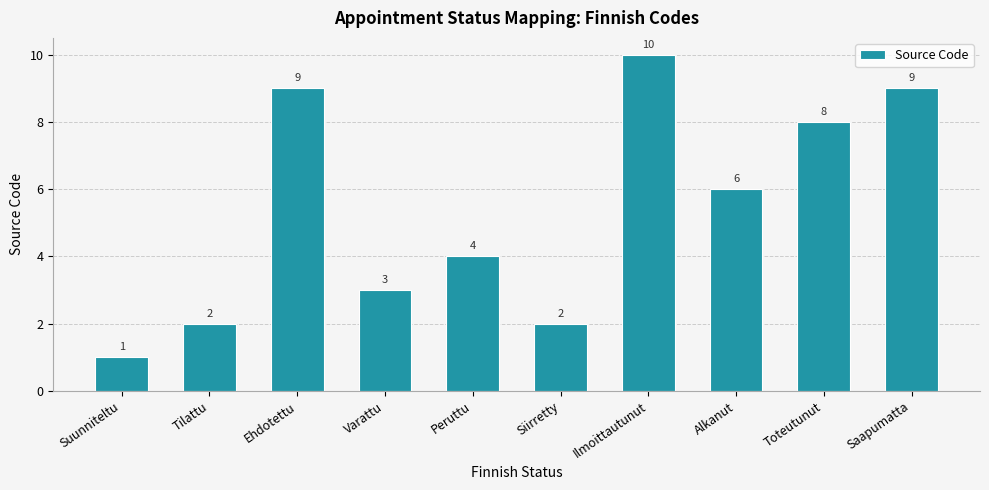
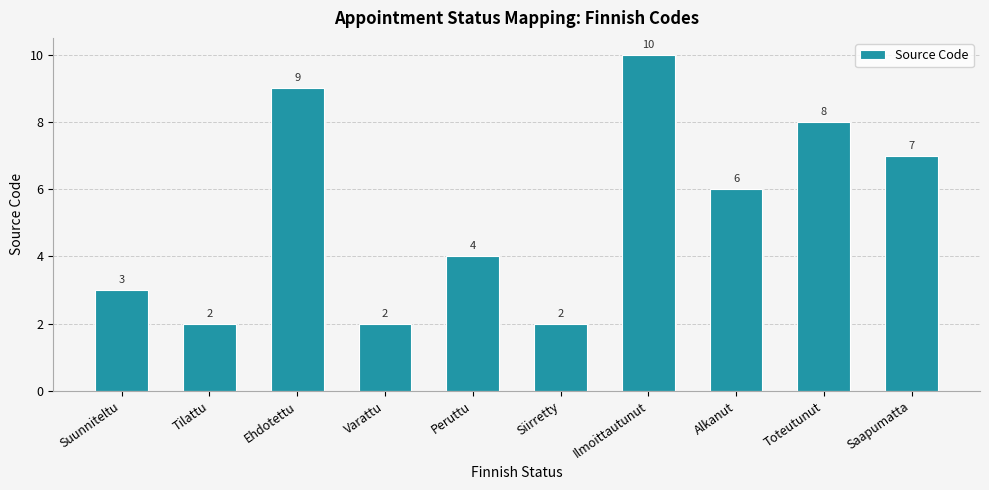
Suunniteltu: 1 -> 3
Varattu: 3 -> 2
Saapumatta: 9 -> 7
